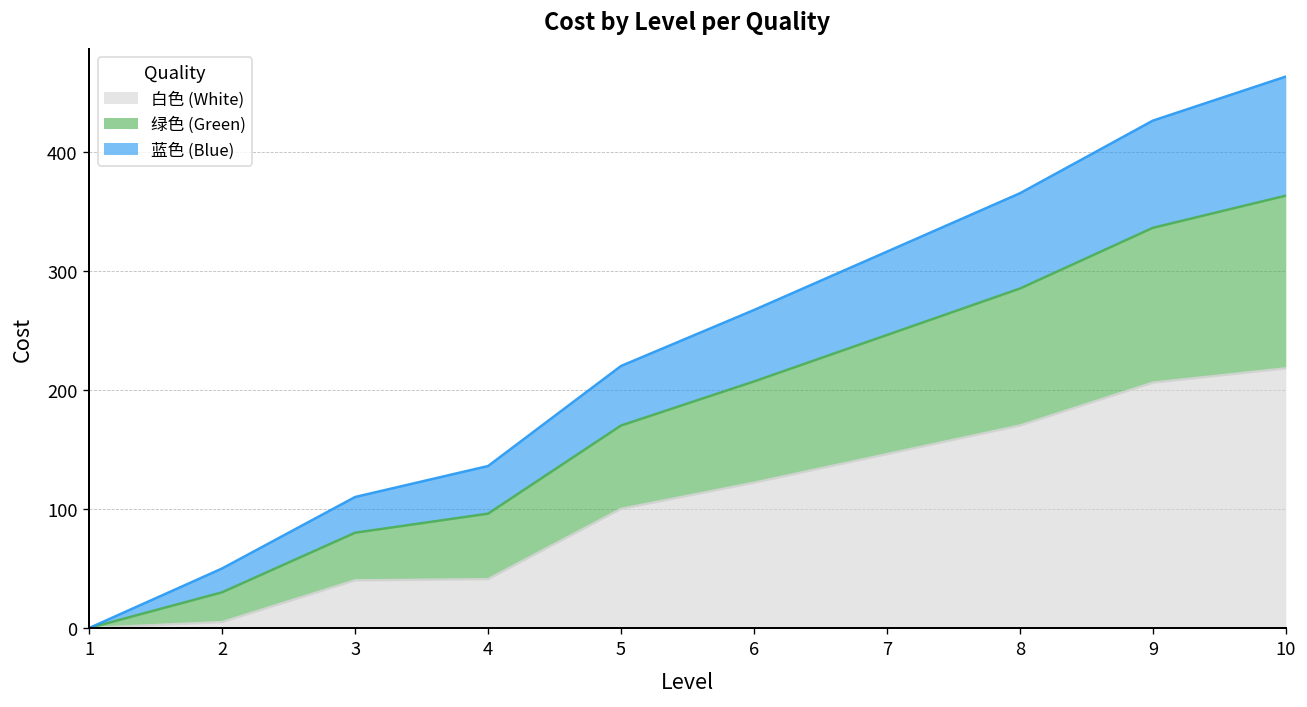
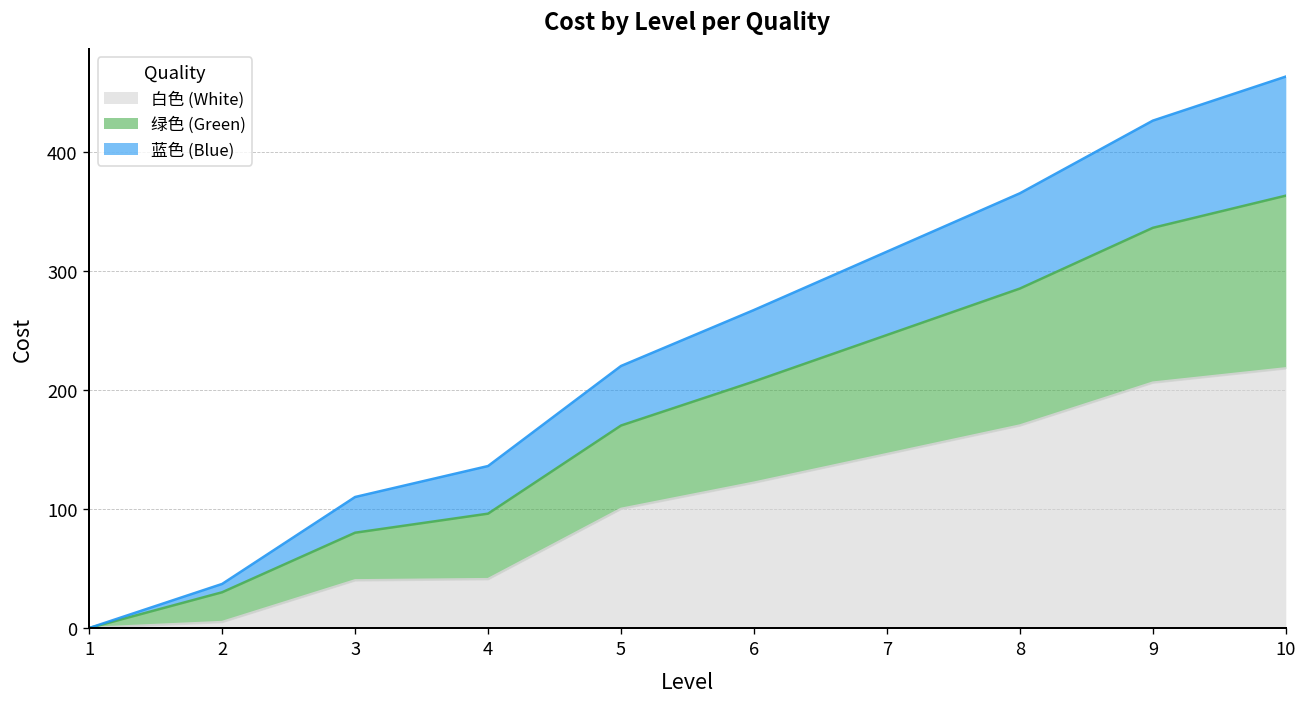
蓝色 (Blue), 2: 20 -> 10
